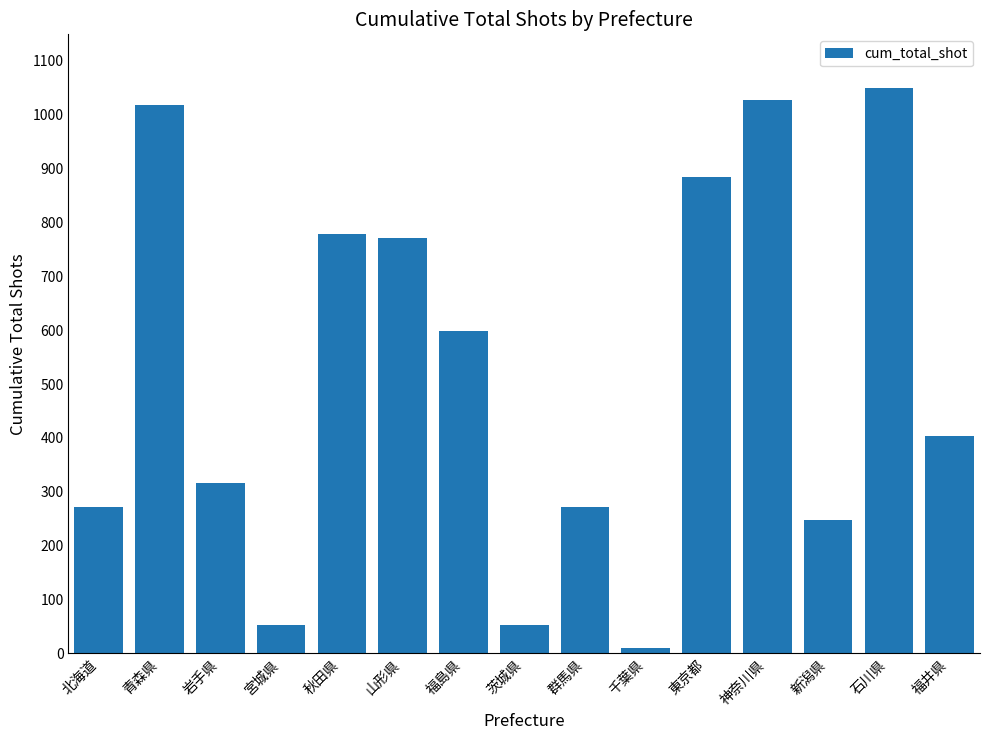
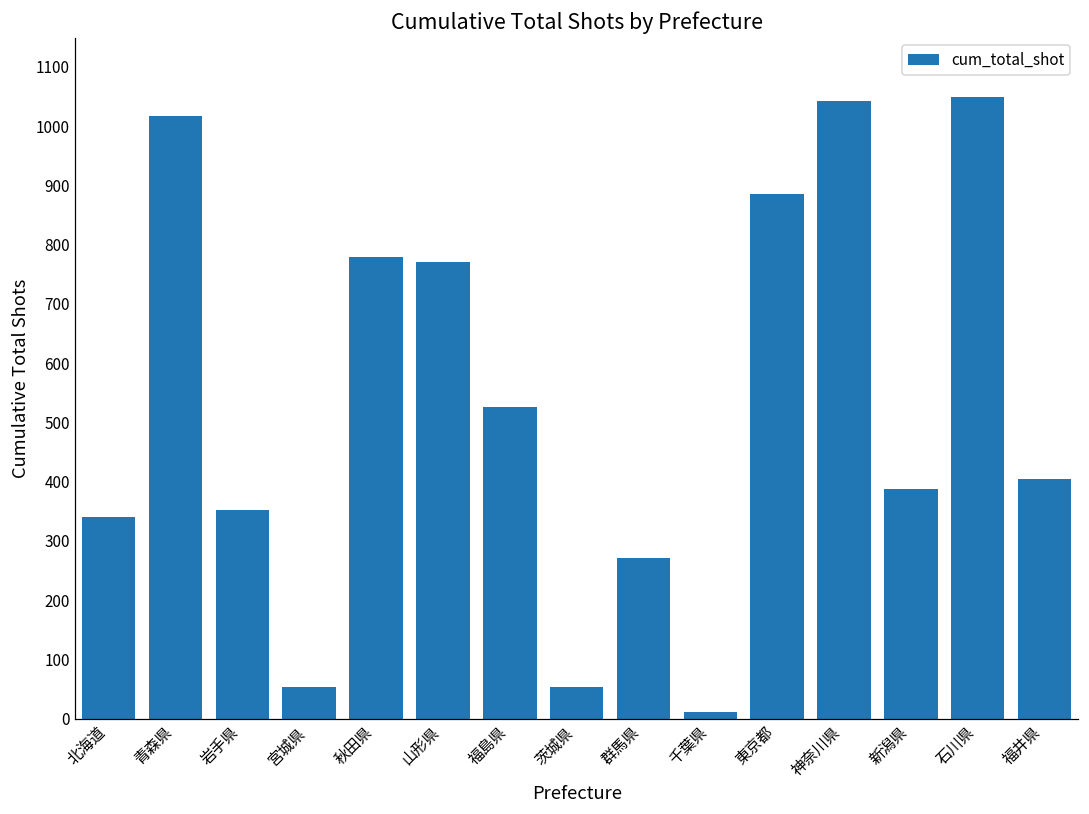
北海道: 270 -> 340
岩手県: 320 -> 350
福島県: 600 -> 530
神奈川県: 1030 -> 1040
新潟県: 250 -> 390
